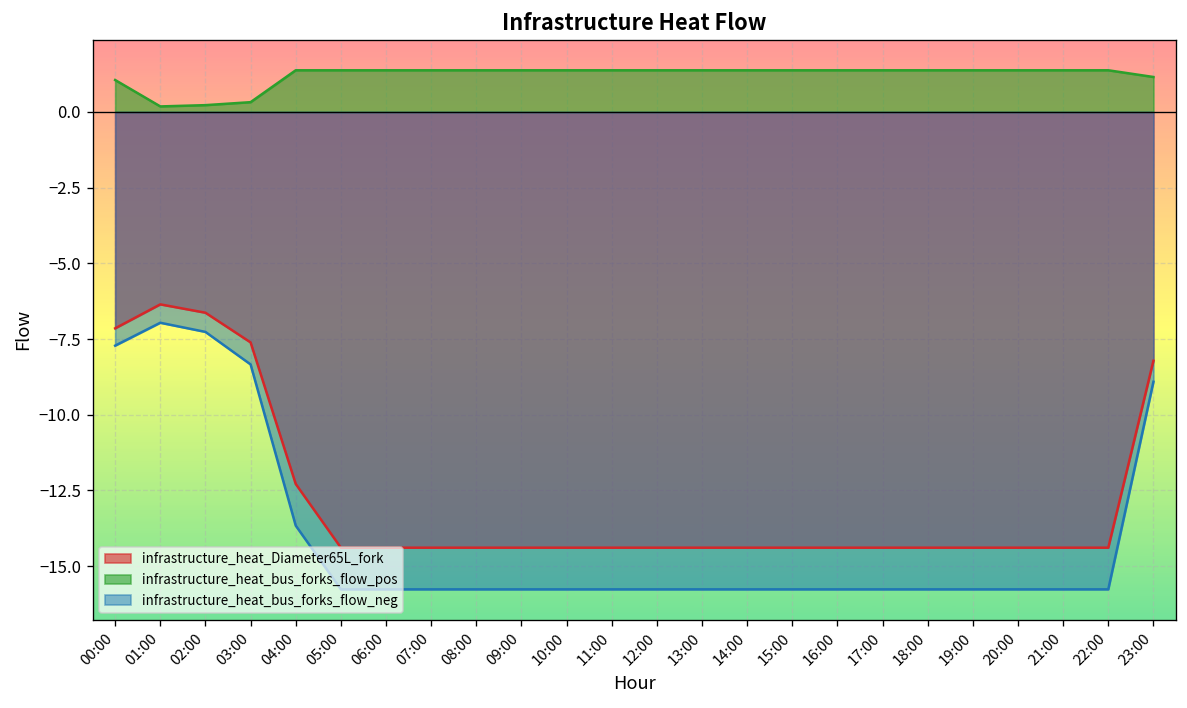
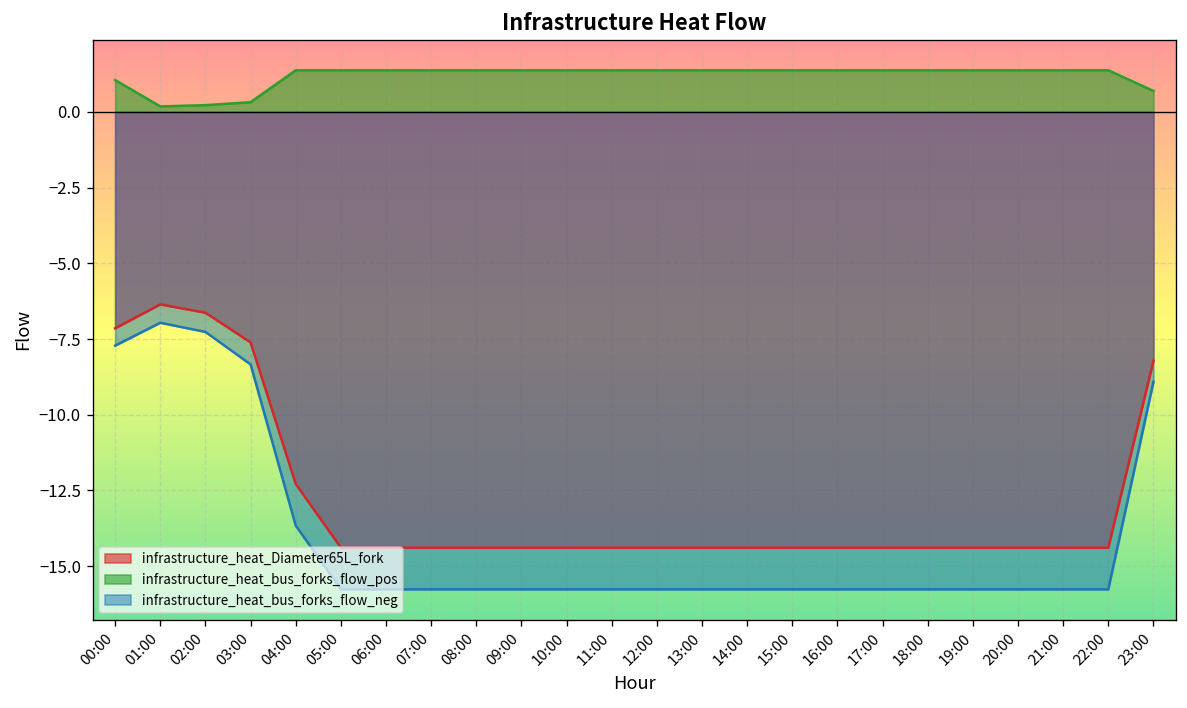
infrastructure_heat_bus_forks_flow_pos, 23:00: 1.2 -> 0.7
